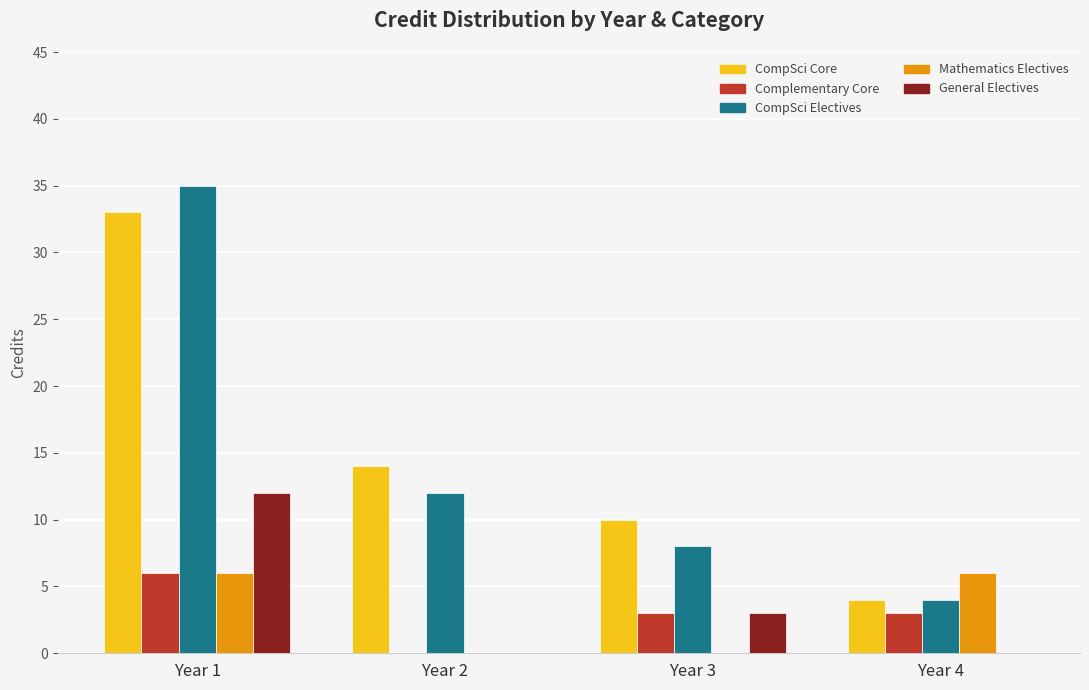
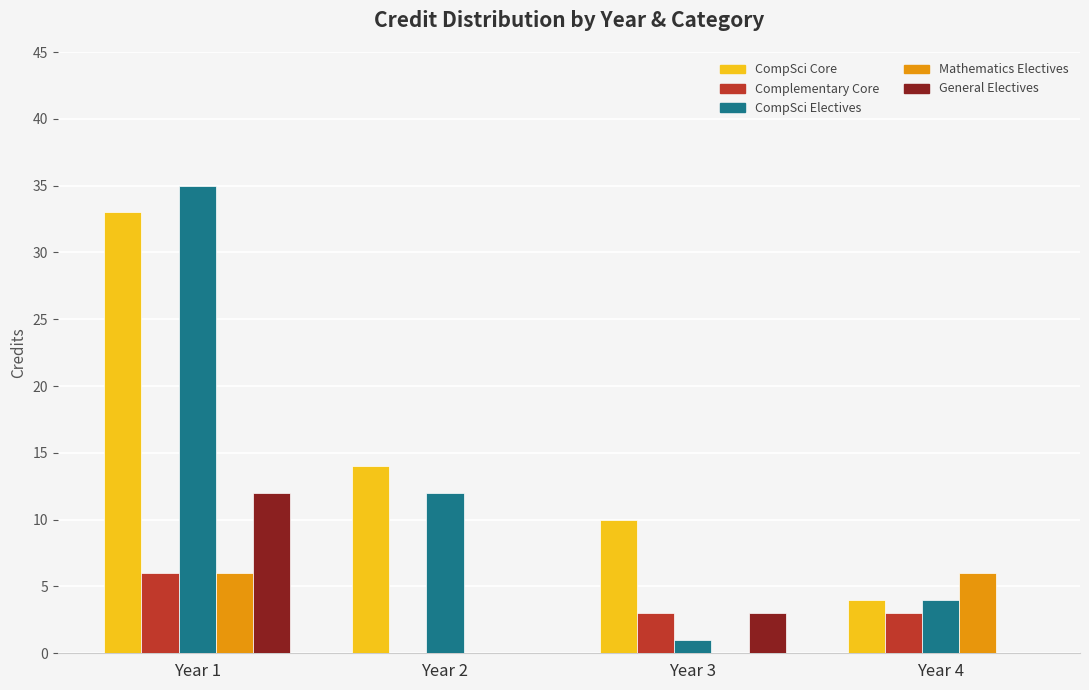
CompSci Electives, Year 3: 8 -> 1
